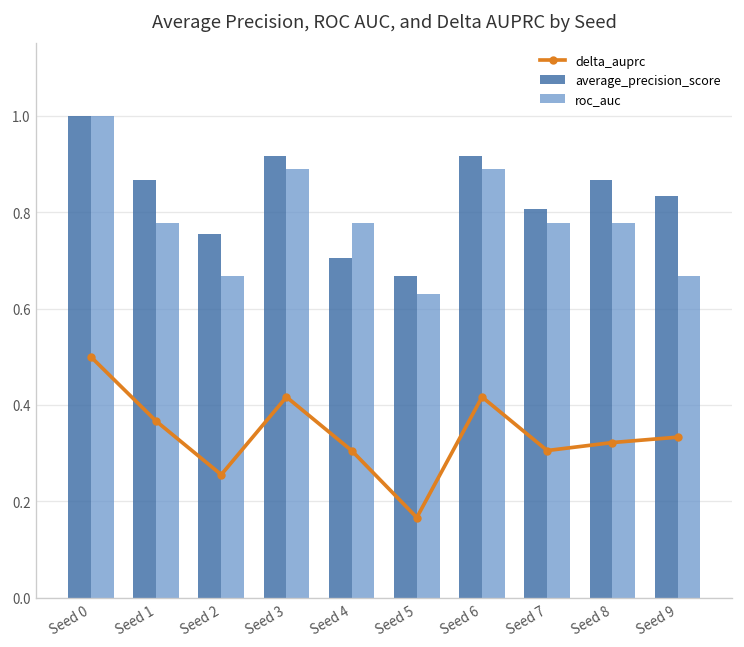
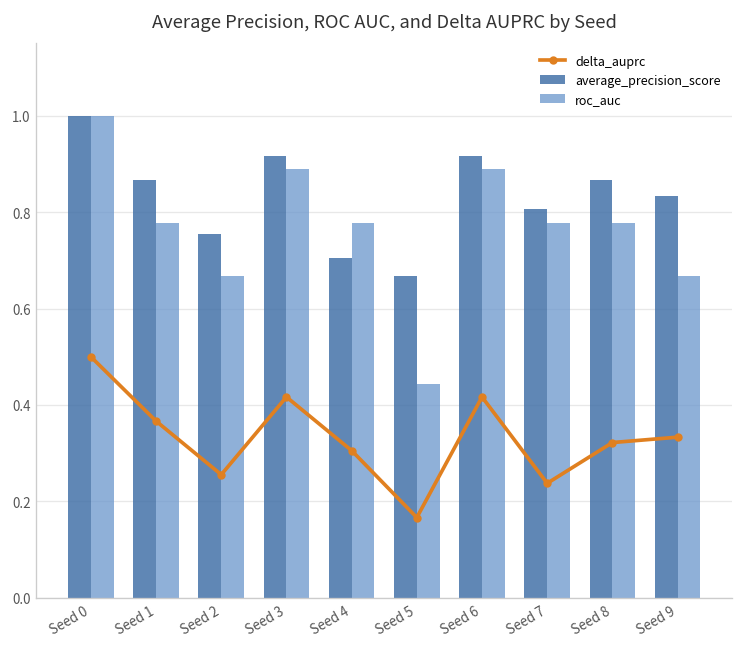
roc_auc, Seed 5: 0.63 -> 0.44
delta_auprc, Seed 7: 0.31 -> 0.24
